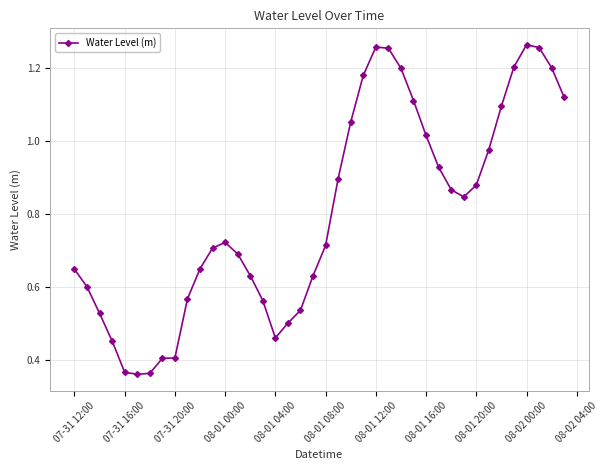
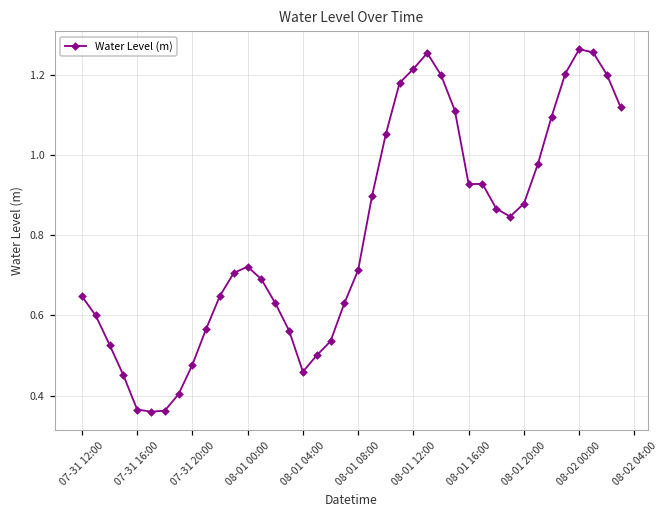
07-31 20:00: 0.41 -> 0.48
08-01 12:00: 1.26 -> 1.21
08-01 16:00: 1.02 -> 0.93
